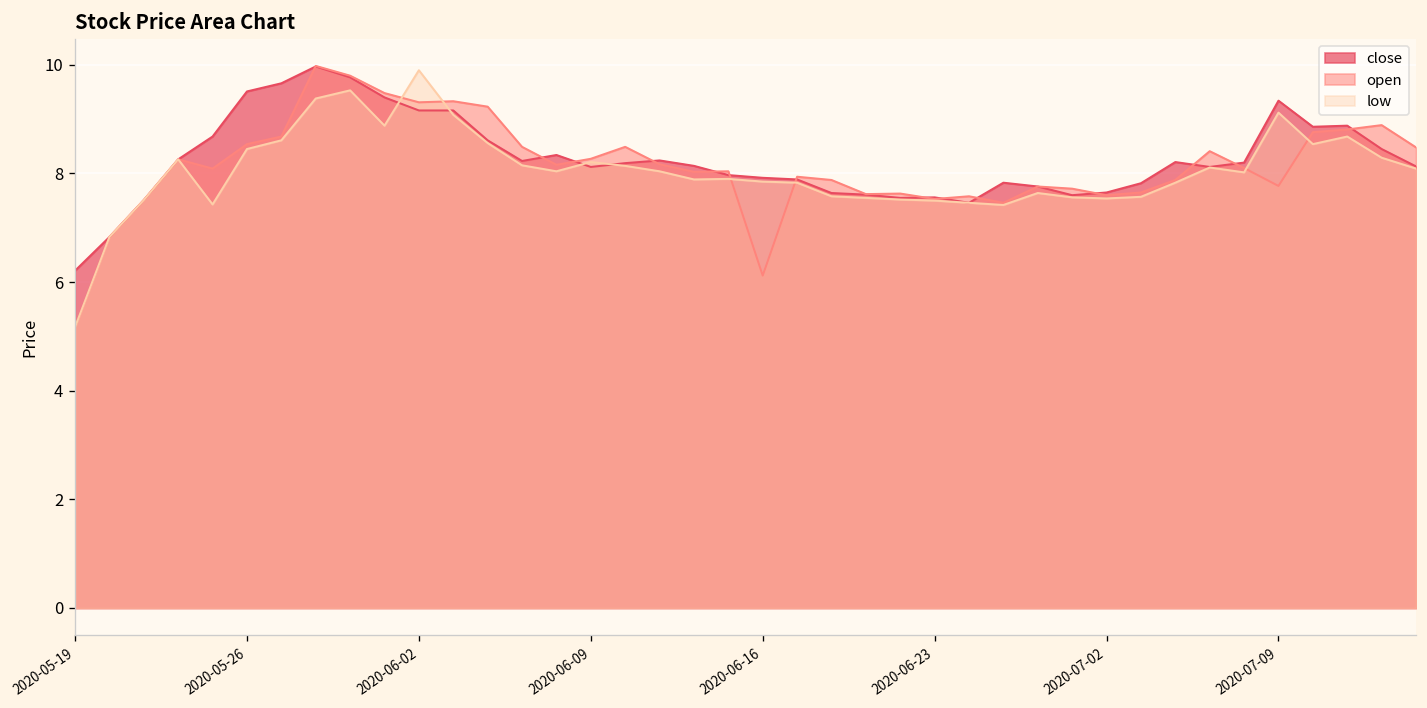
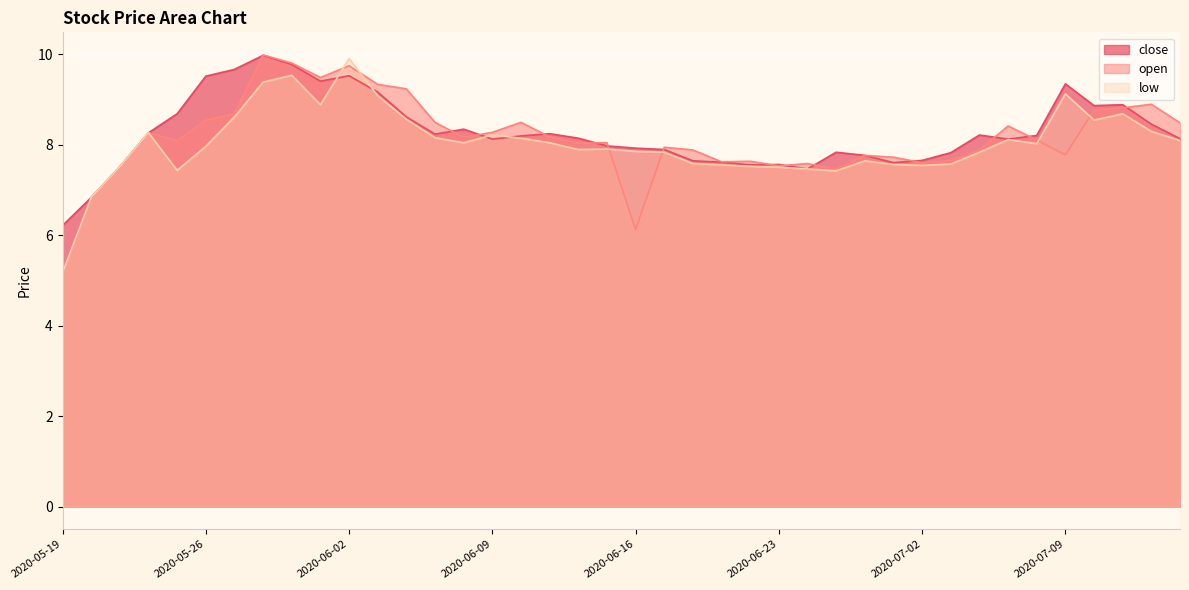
low, 2020-05-26: 8.5 -> 8.0
close, 2020-06-02: 9.2 -> 9.5
open, 2020-06-02: 9.3 -> 9.7
